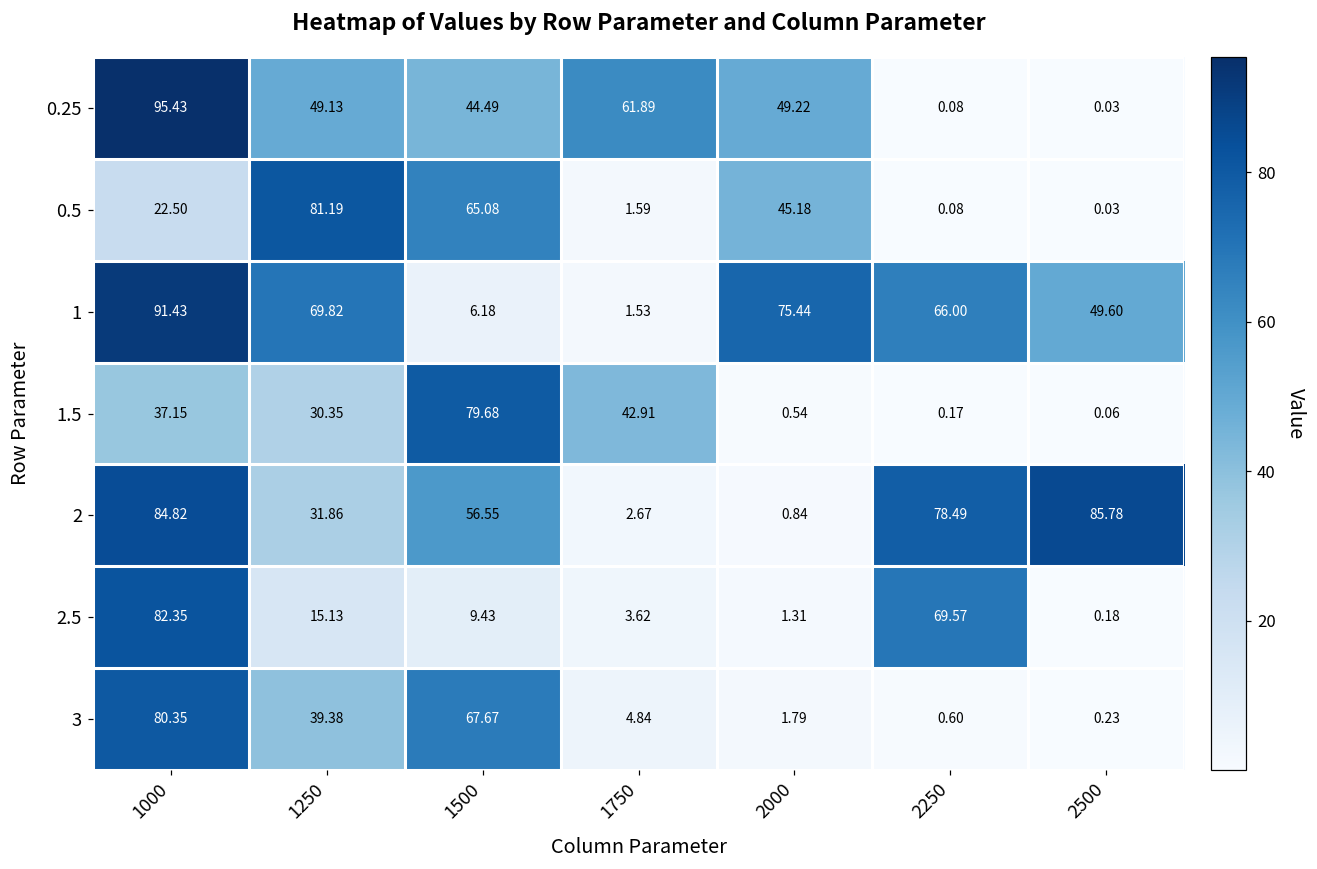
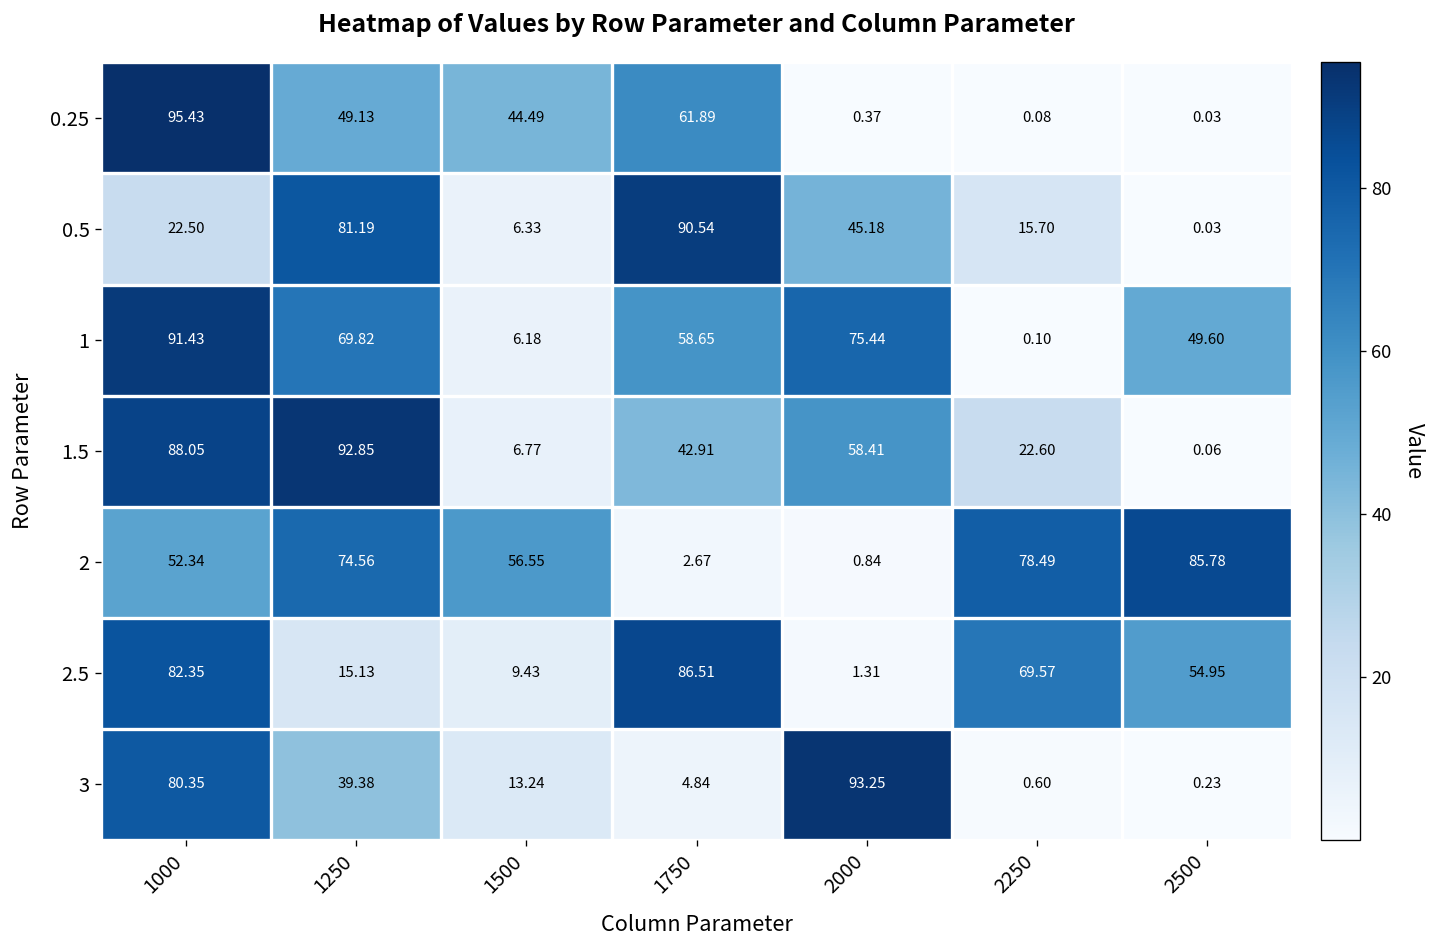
0.25, 2000: 49.22 -> 0.37
0.5, 1500: 65.08 -> 6.33
0.5, 1750: 1.59 -> 90.54
0.5, 2250: 0.08 -> 15.70
1, 1750: 1.53 -> 58.65
1, 2250: 66.00 -> 0.10
1.5, 1000: 37.15 -> 88.05
1.5, 1250: 30.35 -> 92.85
1.5, 1500: 79.68 -> 6.77
1.5, 2000: 0.54 -> 58.41
1.5, 2250: 0.17 -> 22.60
2, 1000: 84.82 -> 52.34
2, 1250: 31.86 -> 74.56
2.5, 1750: 3.62 -> 86.51
2.5, 2500: 0.18 -> 54.95
3, 1500: 67.67 -> 13.24
3, 2000: 1.79 -> 93.25
